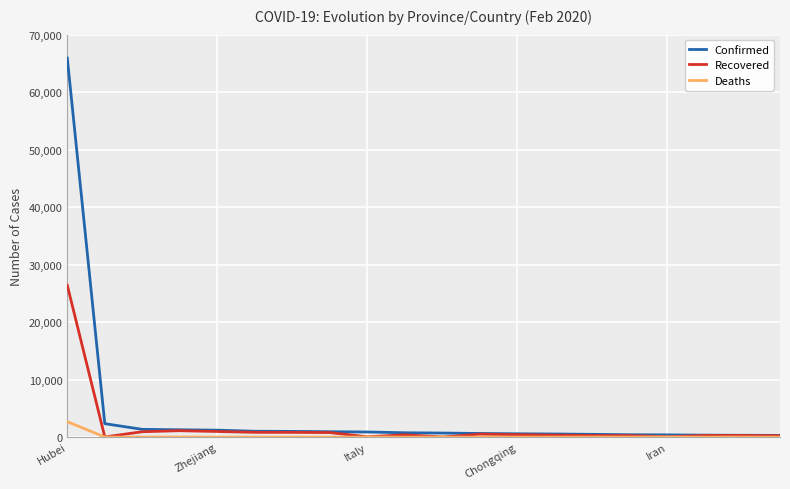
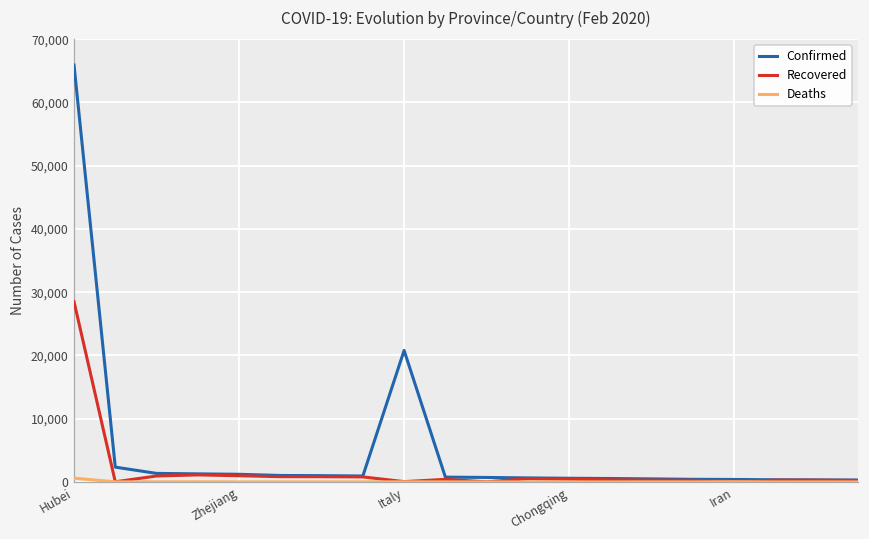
Recovered, Hubei: 26,000 -> 29,000
Deaths, Hubei: 3,000 -> 1,000
Confirmed, Italy: 1,000 -> 21,000
